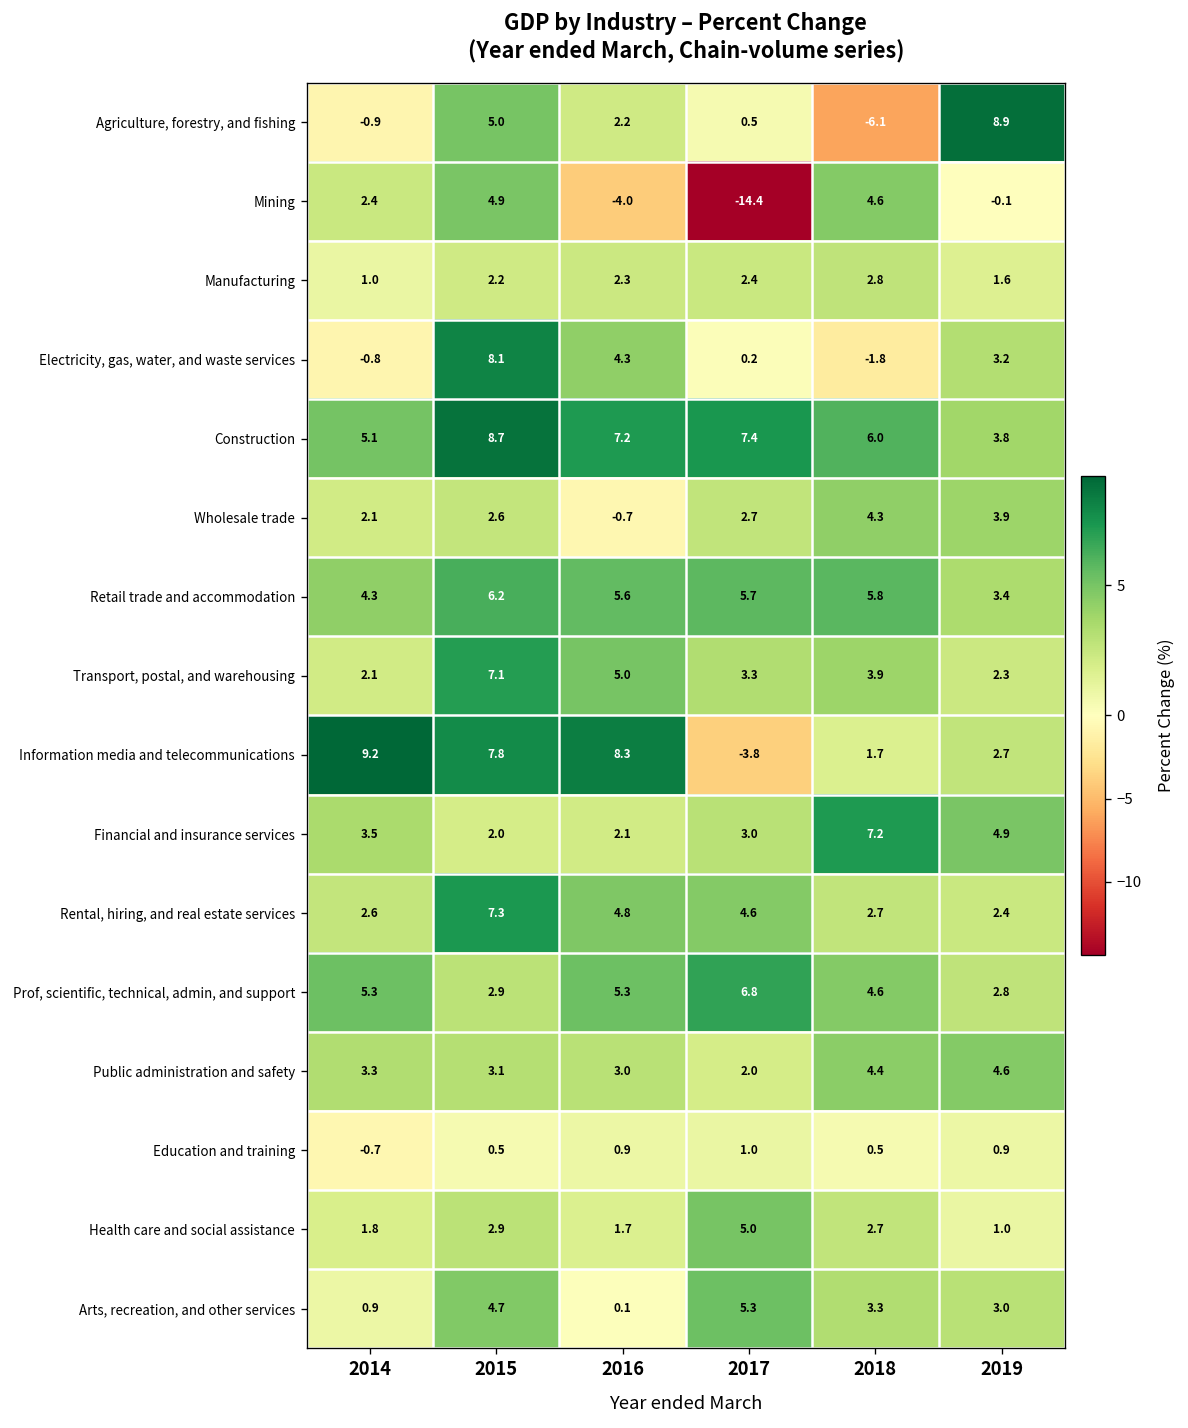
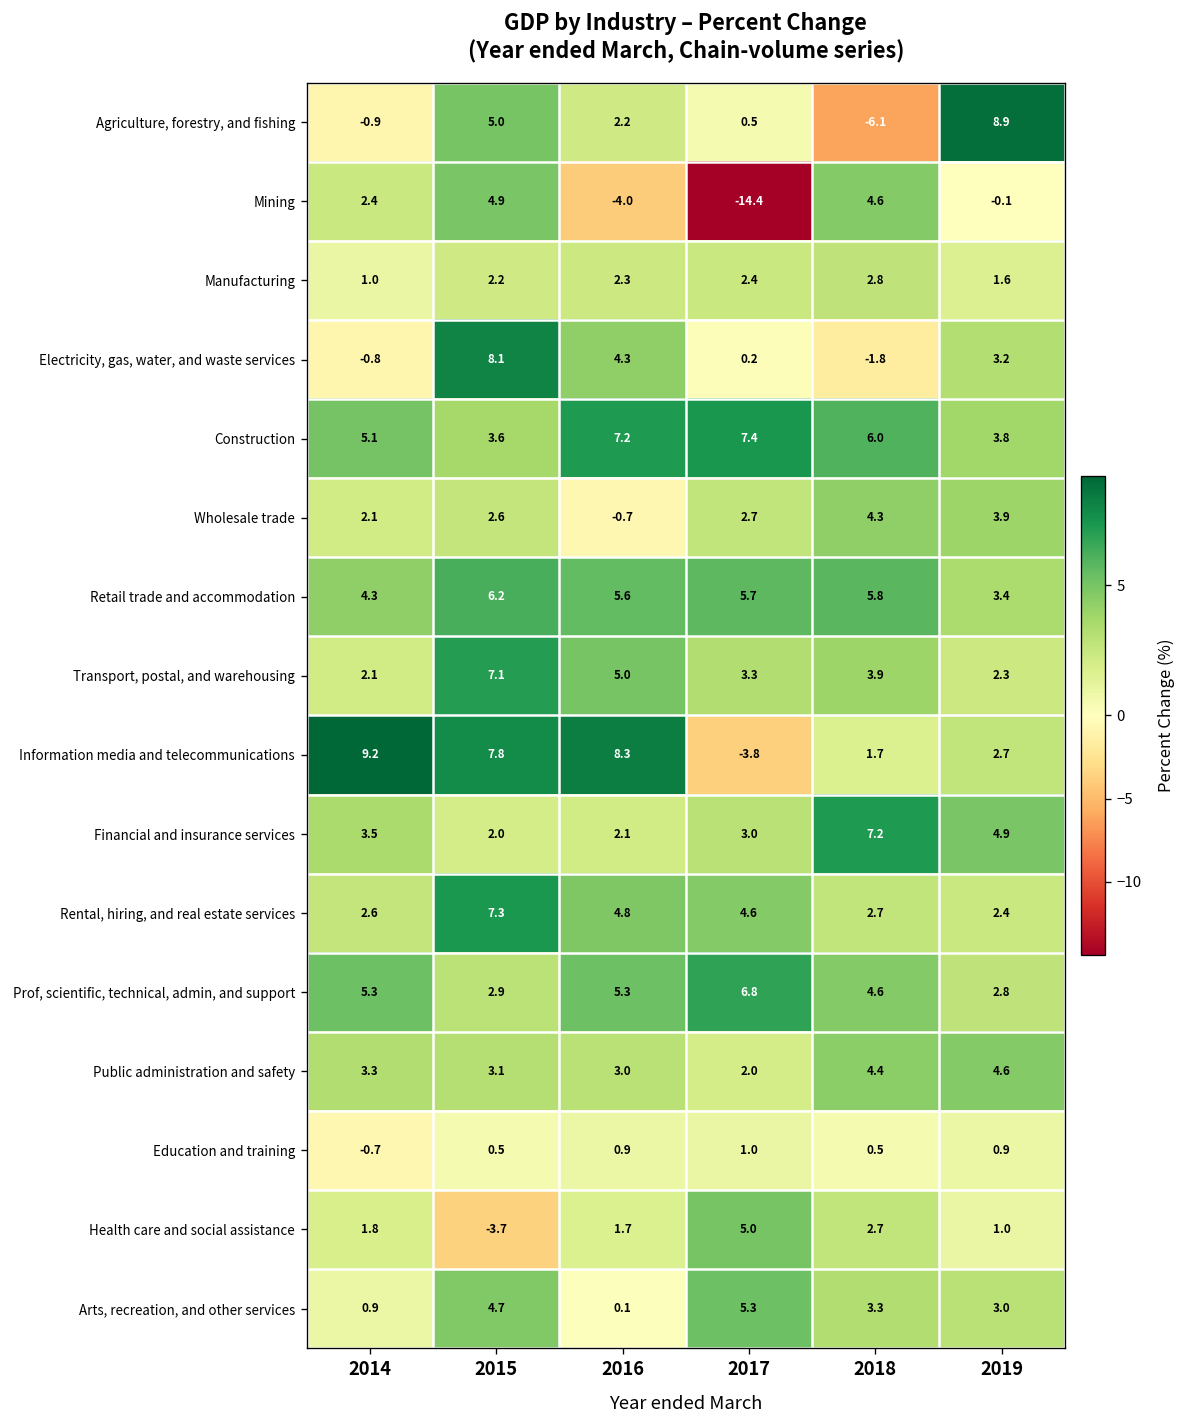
Construction, 2015: 8.7 -> 3.6
Health care and social assistance, 2015: 2.9 -> -3.7
